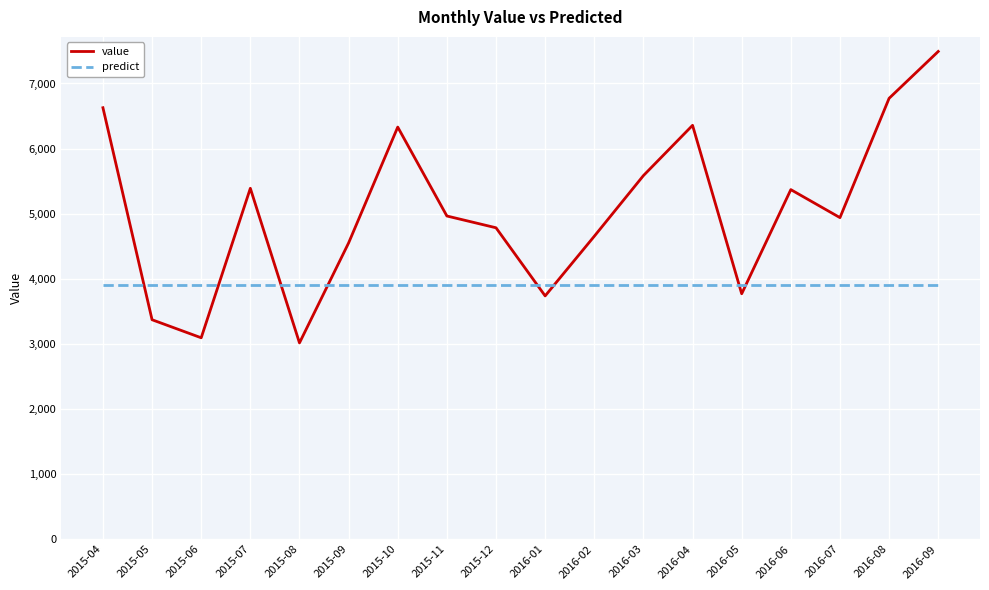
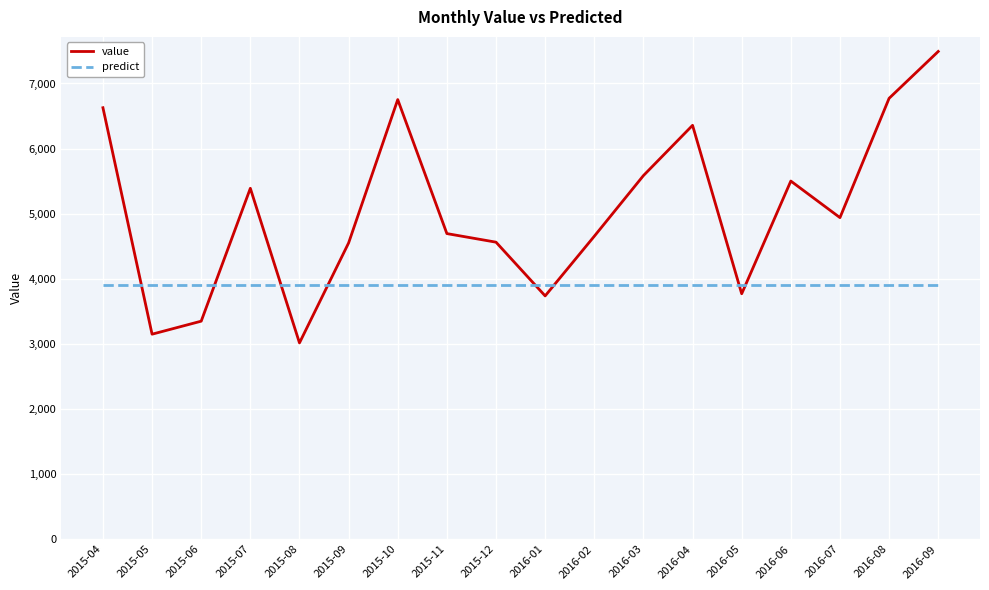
value, 2015-05: 3,400 -> 3,100
value, 2015-06: 3,100 -> 3,300
value, 2015-10: 6,300 -> 6,800
value, 2015-11: 5,000 -> 4,700
value, 2015-12: 4,800 -> 4,600
value, 2016-06: 5,400 -> 5,500
